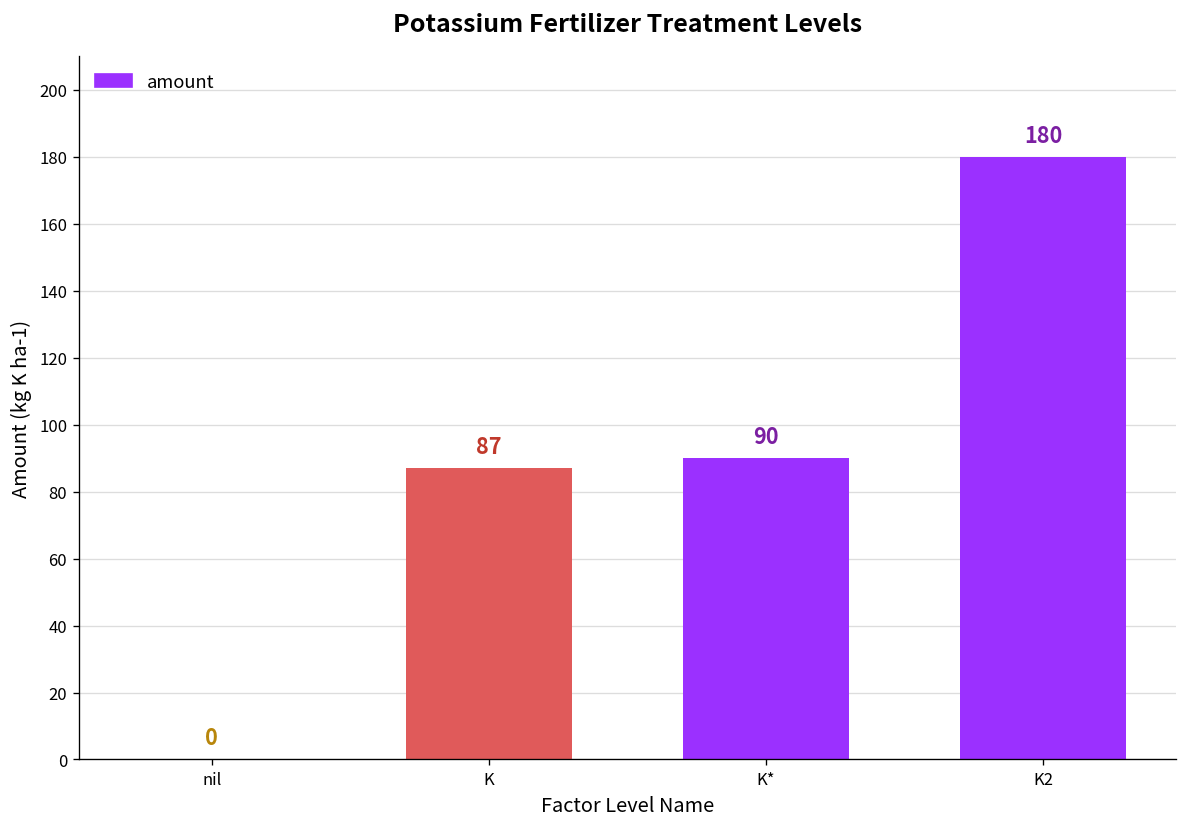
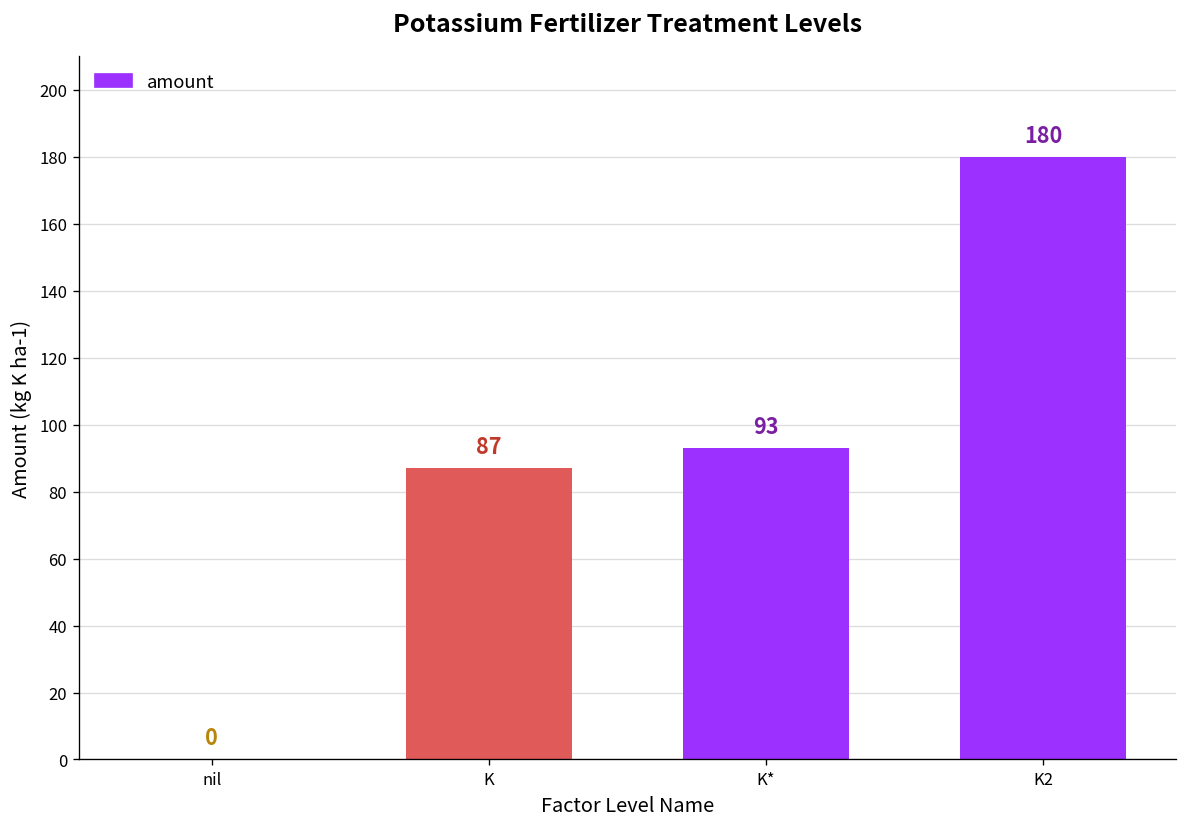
K*: 90 -> 93
